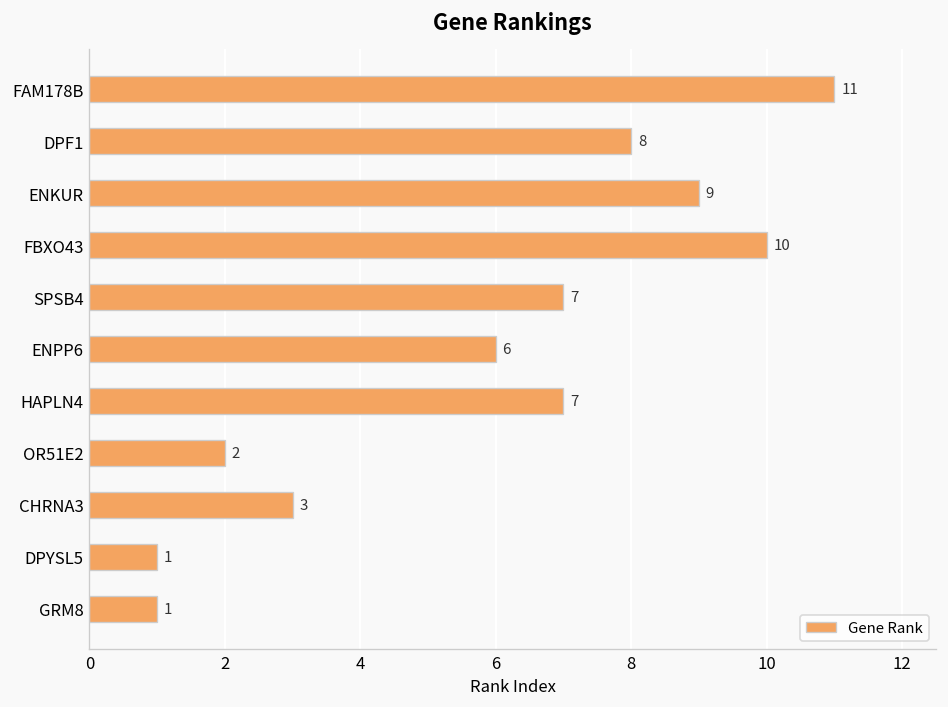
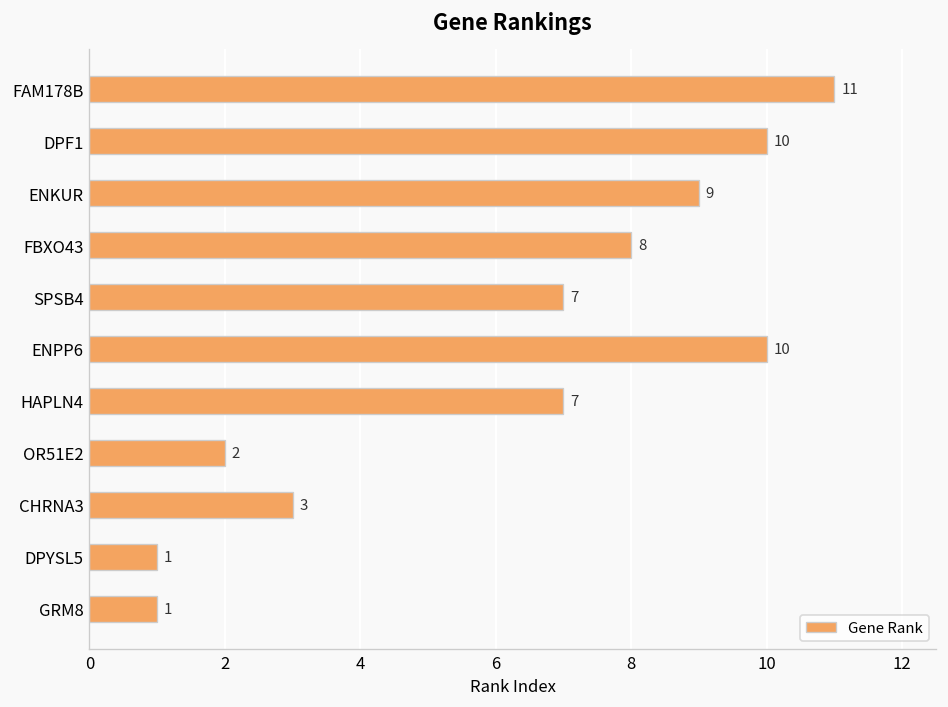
DPF1: 8 -> 10
FBXO43: 10 -> 8
ENPP6: 6 -> 10
